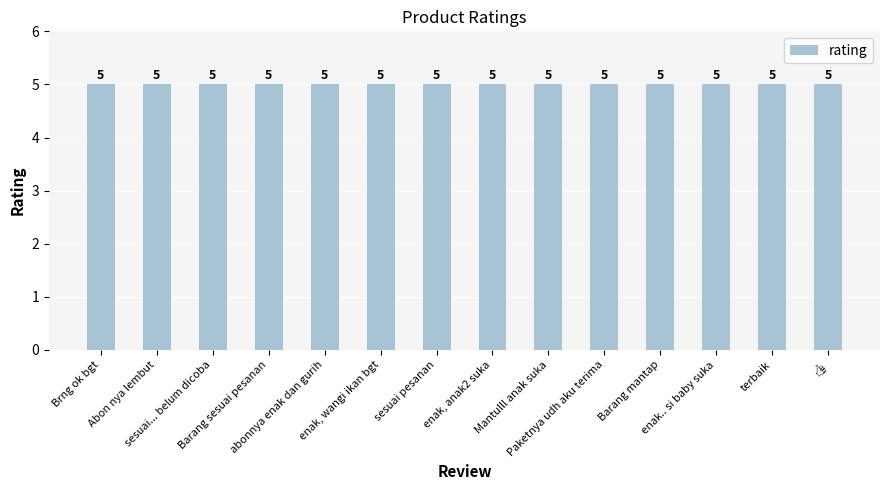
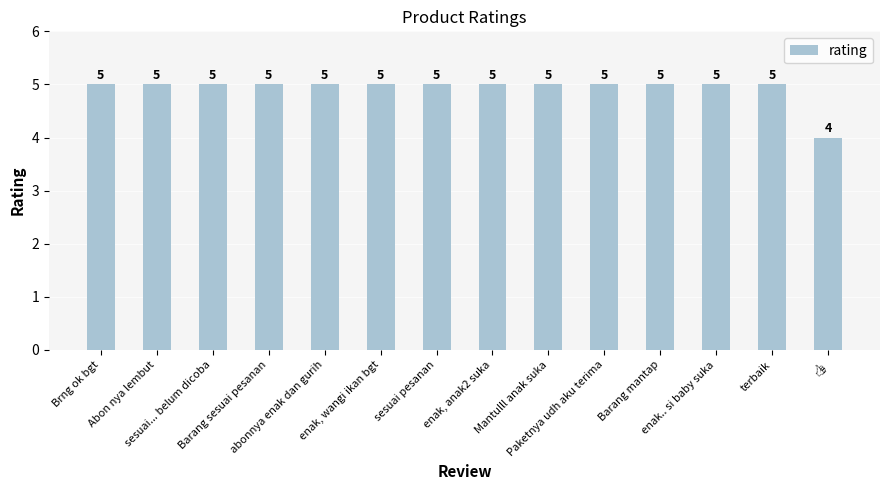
👍: 5 -> 4
